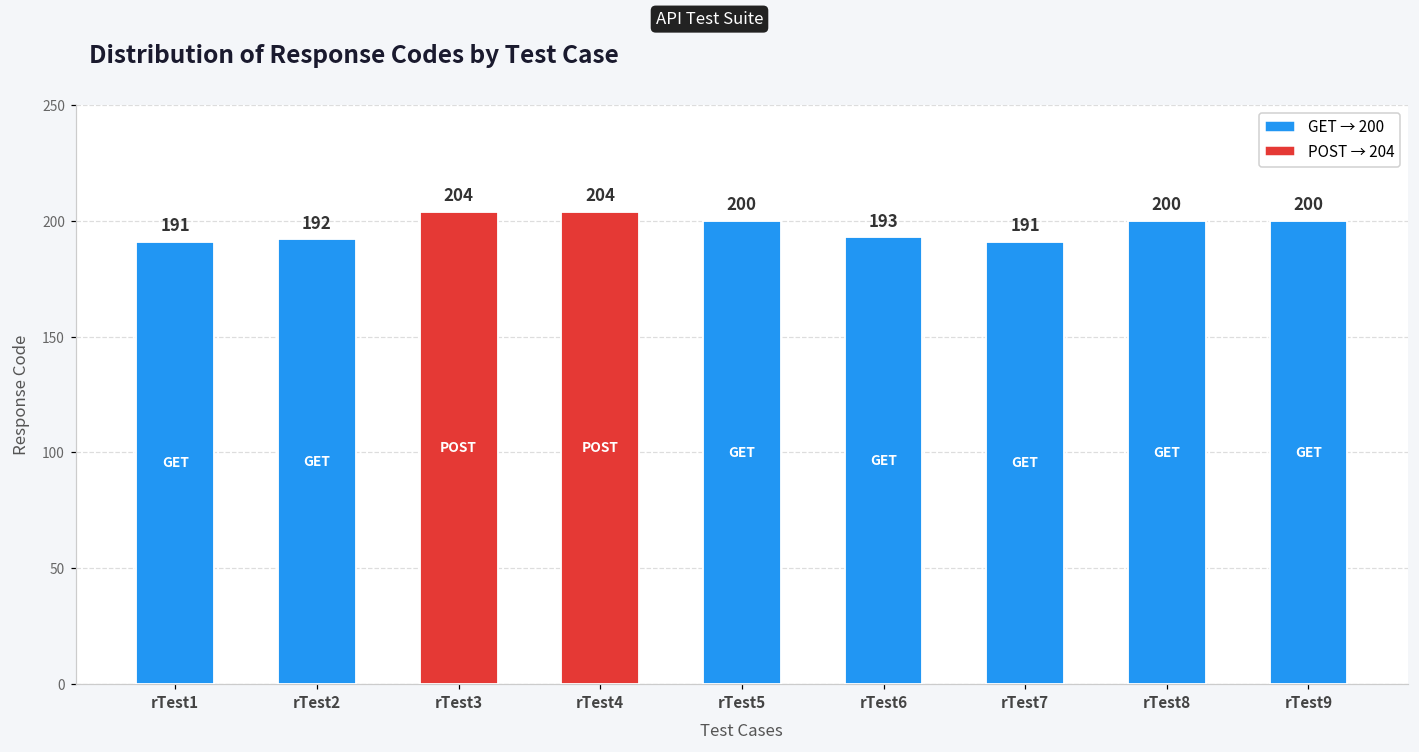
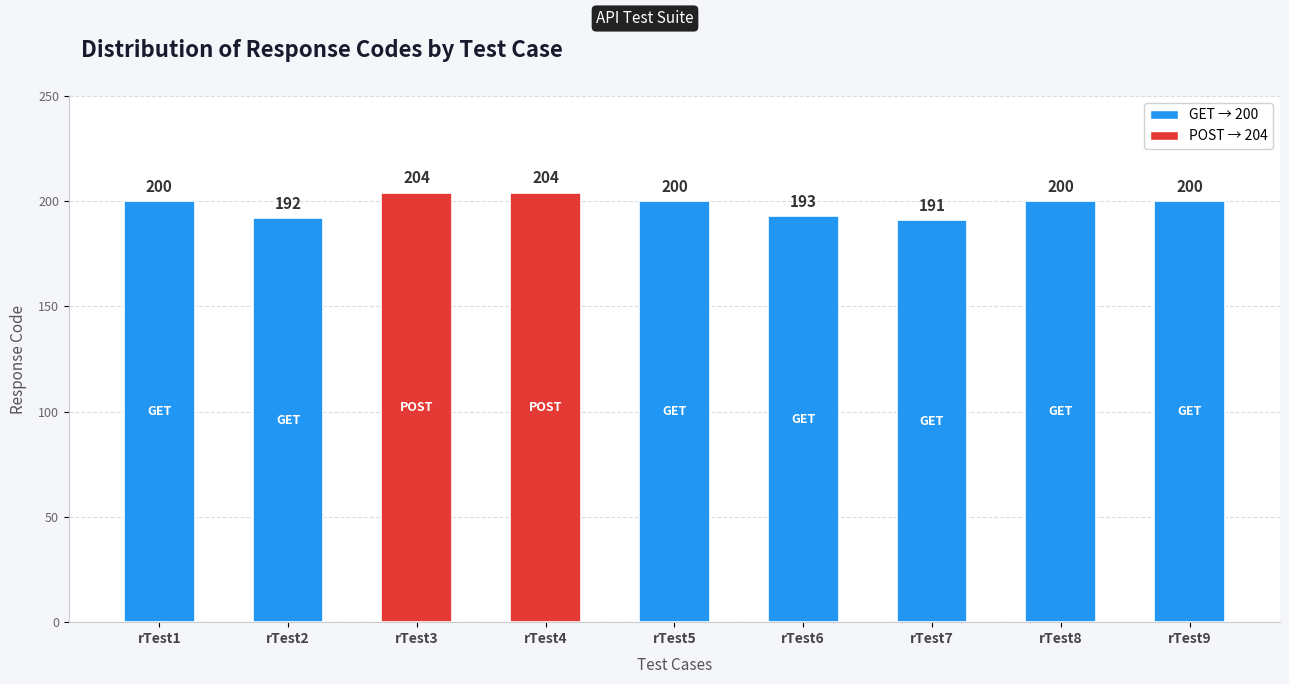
rTest1: 191 -> 200
